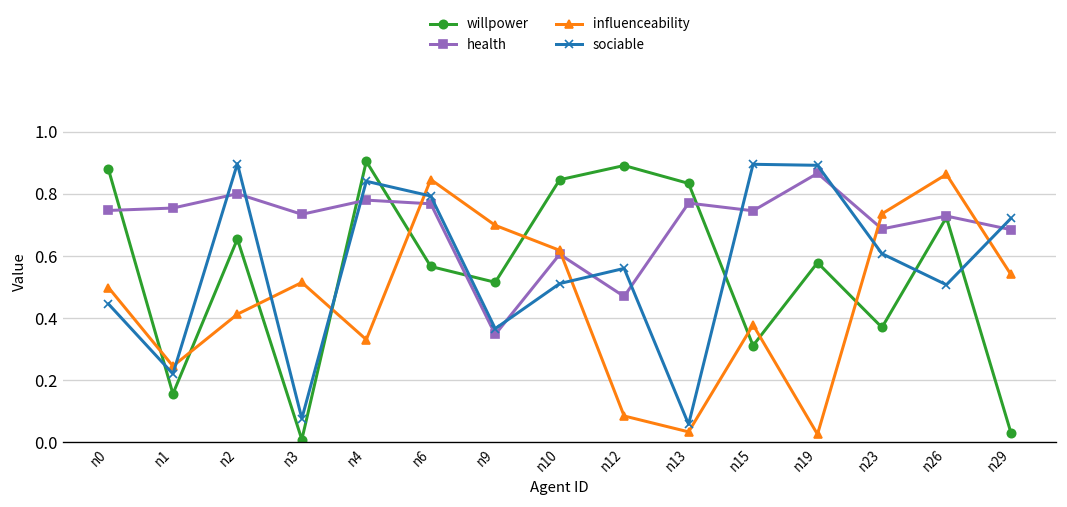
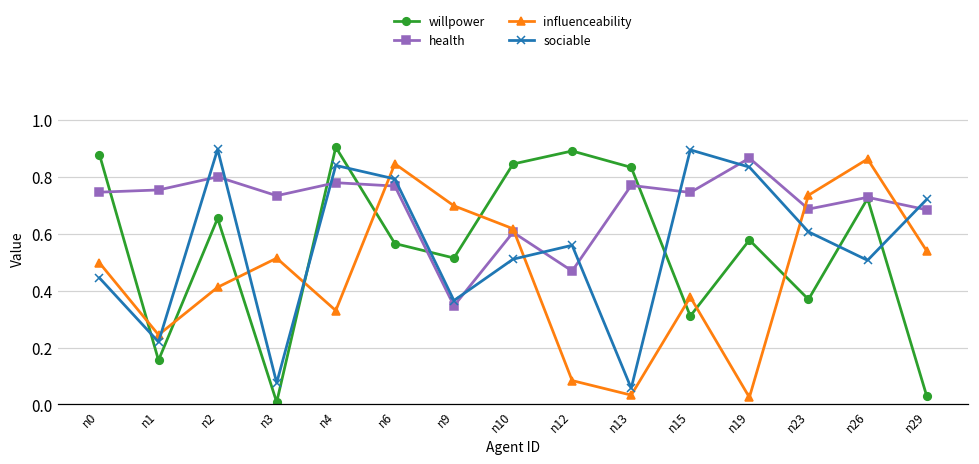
sociable, n19: 0.89 -> 0.83
